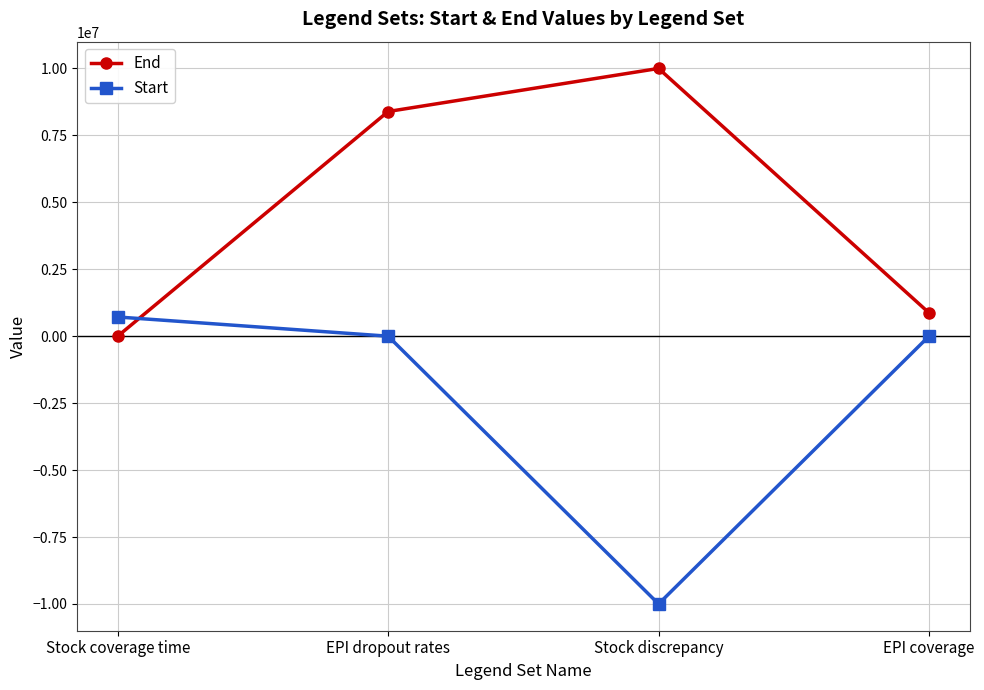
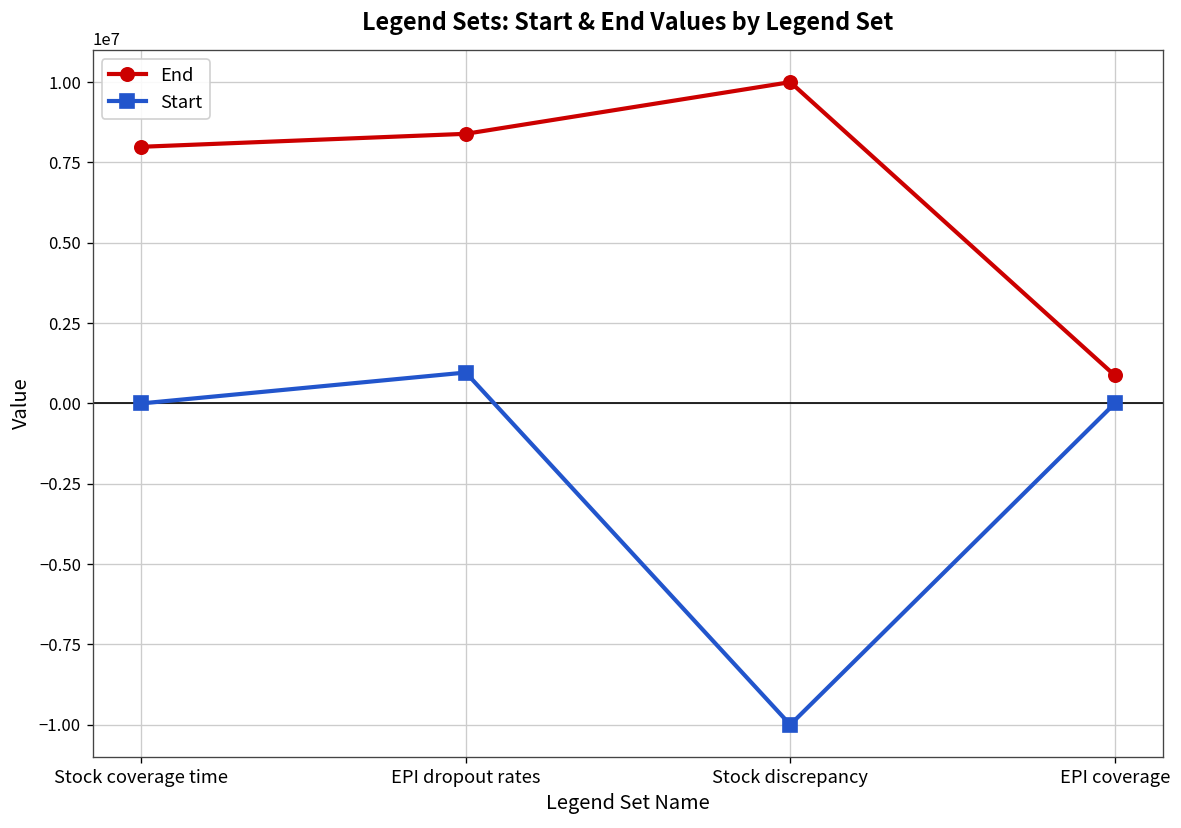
End, Stock coverage time: 0 -> 8000000
Start, Stock coverage time: 700000 -> 0
Start, EPI dropout rates: 0 -> 1000000
